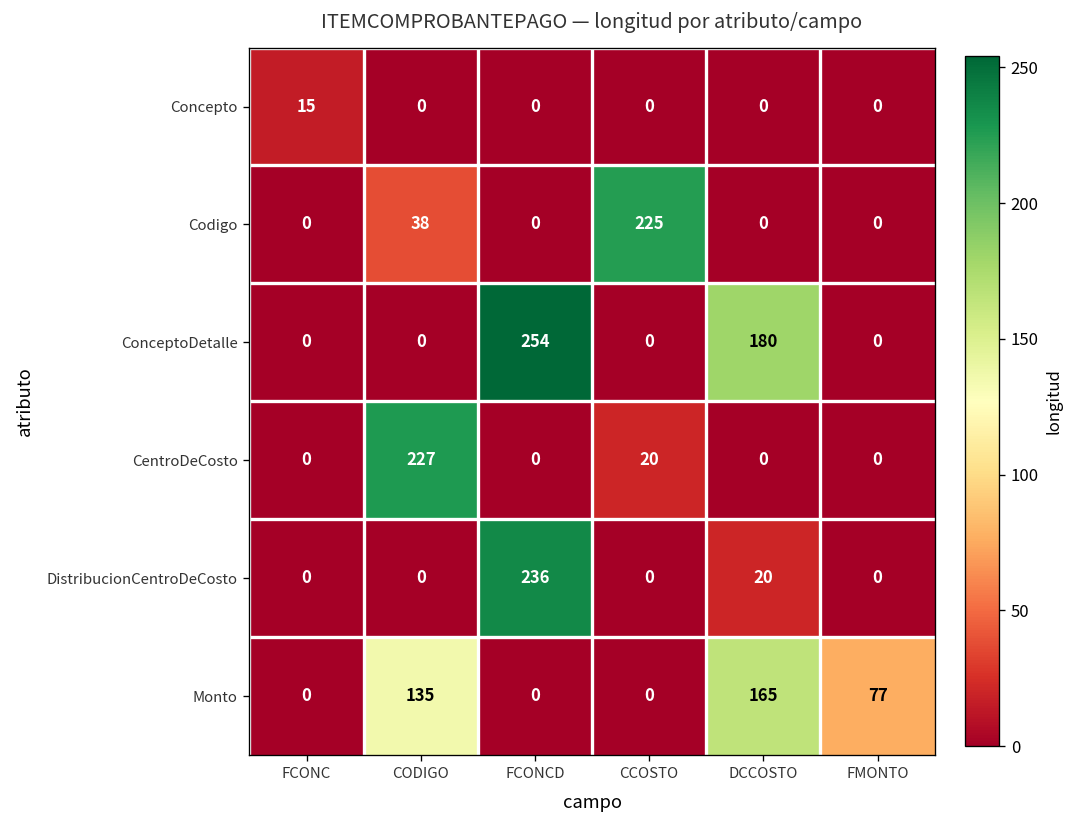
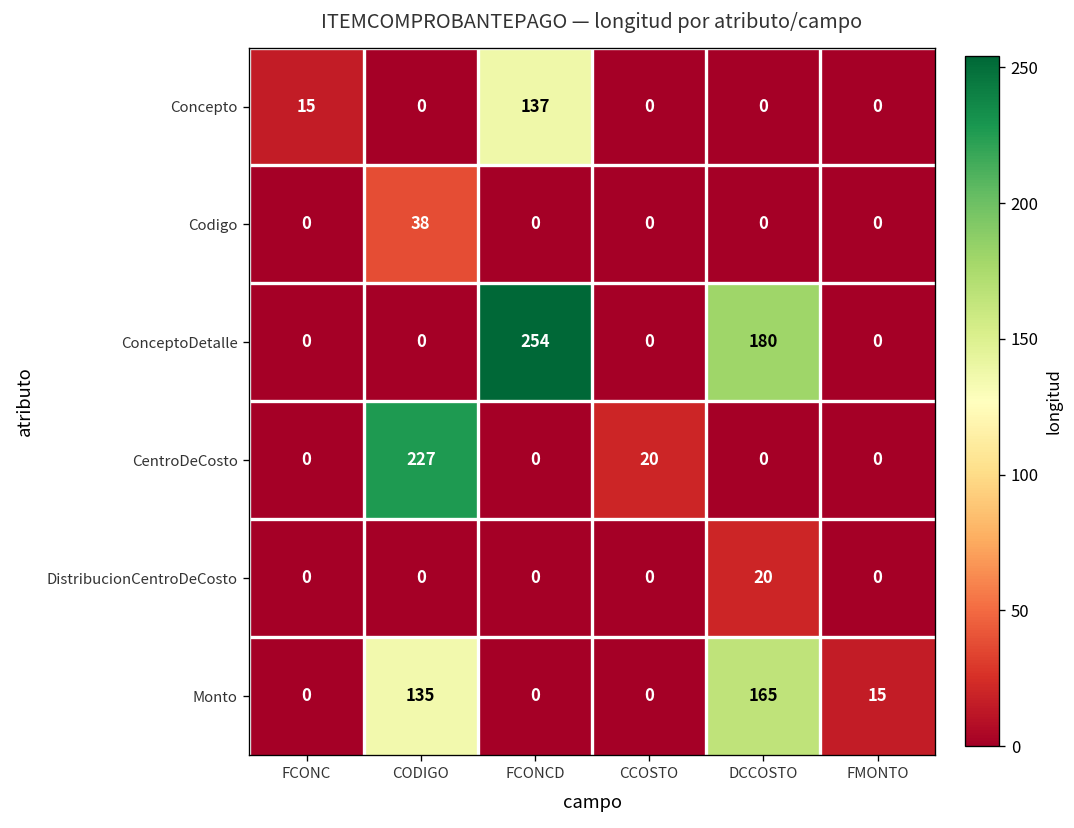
Concepto, FCONCD: 0 -> 137
Codigo, CCOSTO: 225 -> 0
DistribucionCentroDeCosto, FCONCD: 236 -> 0
Monto, FMONTO: 77 -> 15
